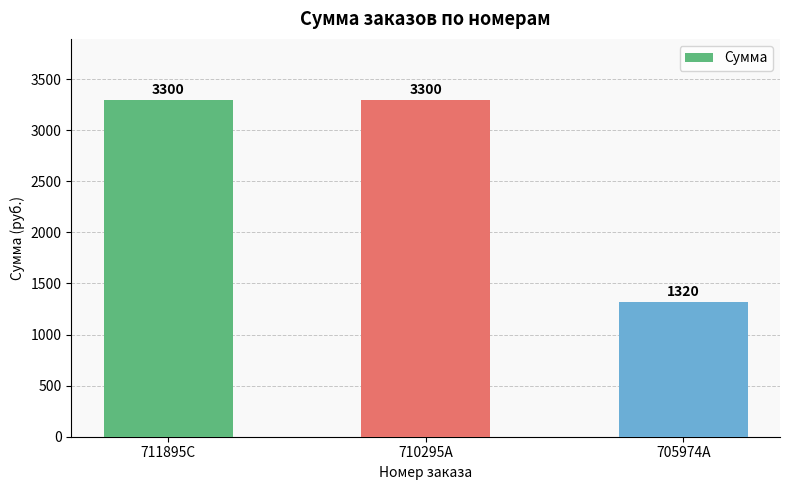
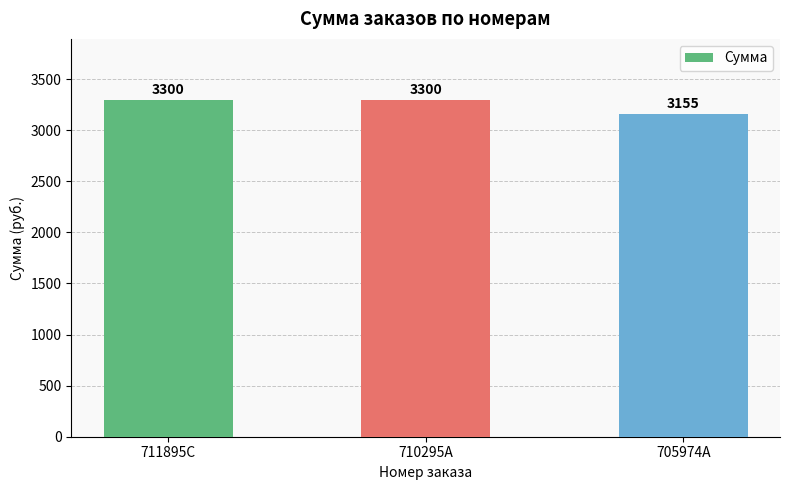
705974A: 1320 -> 3155
